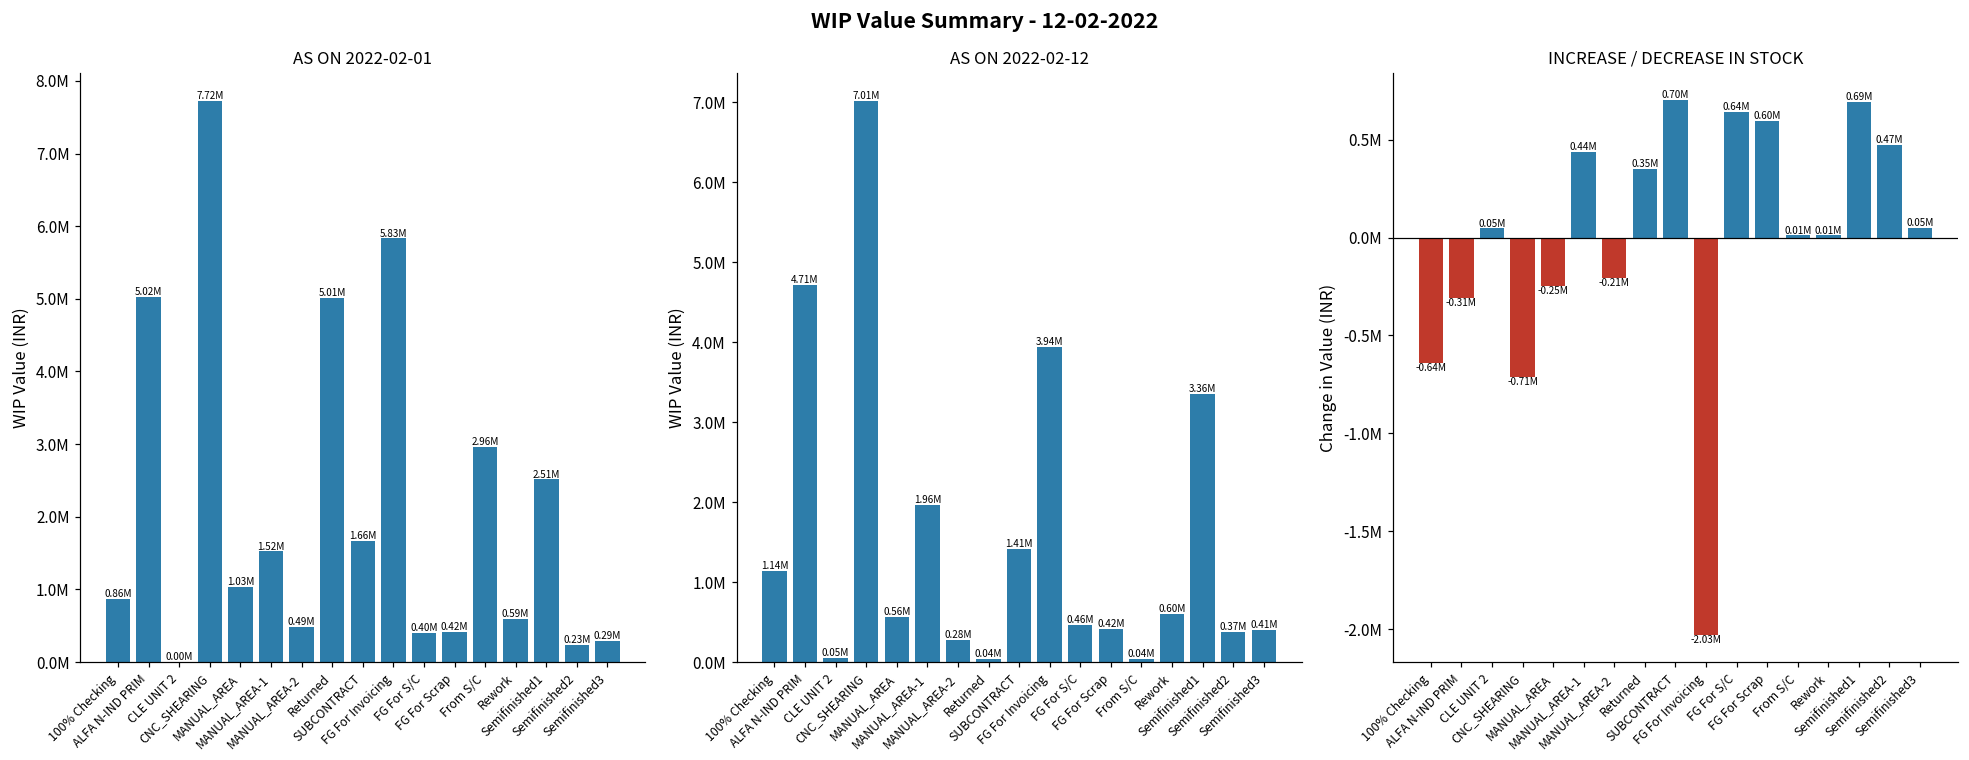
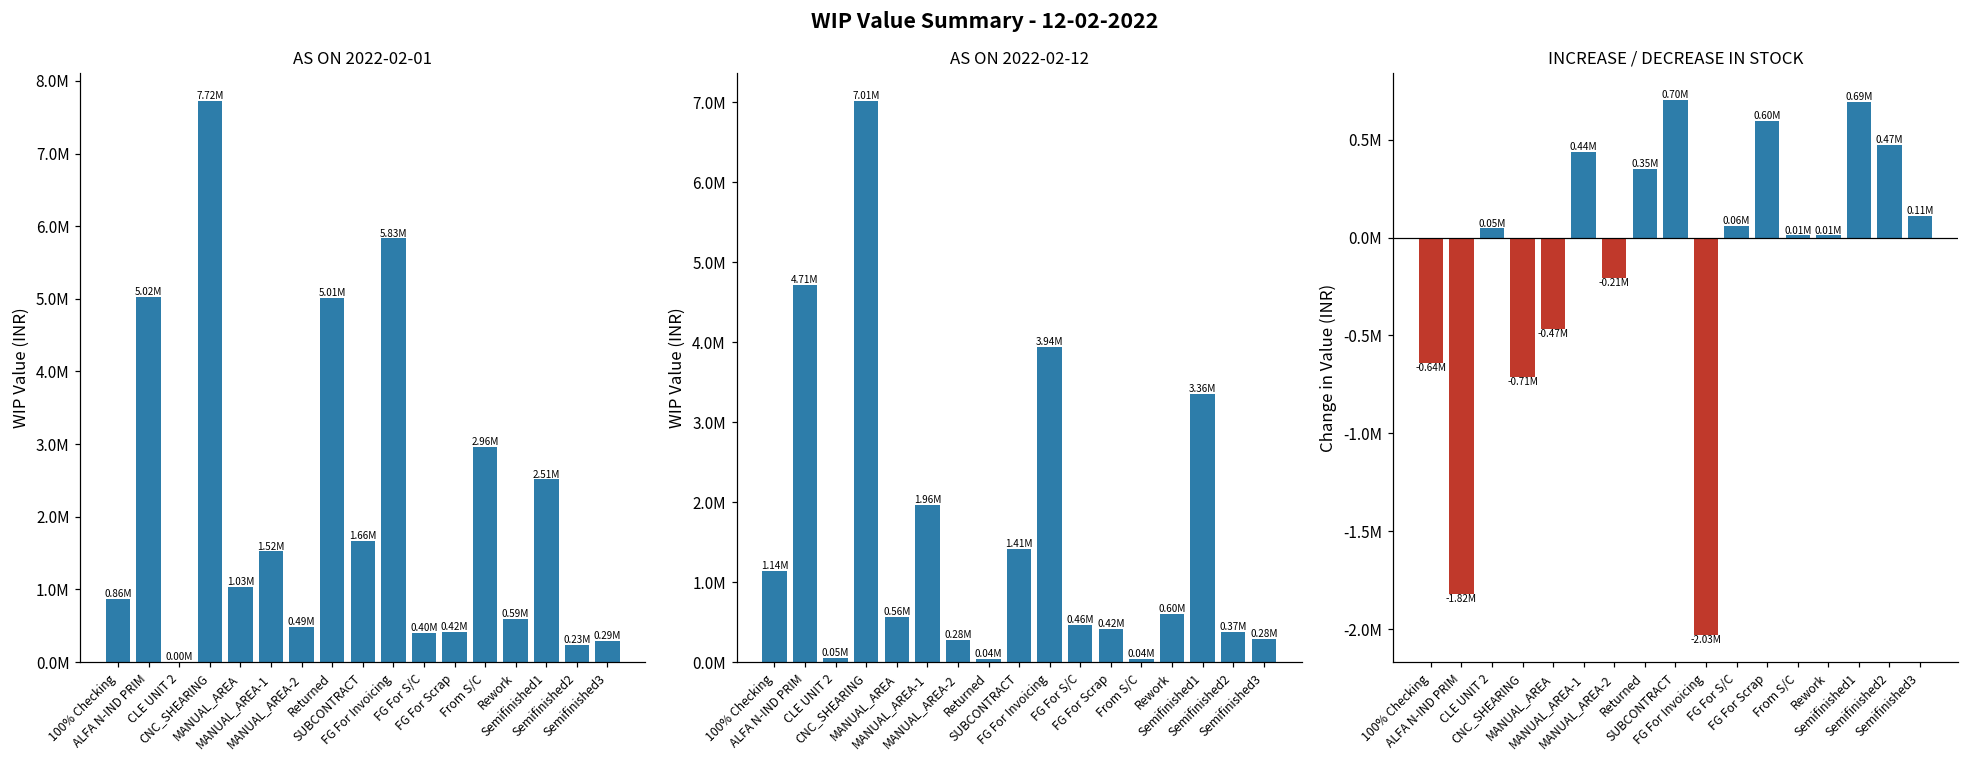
AS ON 2022-02-12, Semifinished3: 0.41M -> 0.28M
INCREASE / DECREASE IN STOCK, ALFA N-IND PRIM: -0.31M -> -1.82M
INCREASE / DECREASE IN STOCK, MANUAL_AREA: -0.25M -> -0.47M
INCREASE / DECREASE IN STOCK, FG For S/C: 0.64M -> 0.06M
INCREASE / DECREASE IN STOCK, Semifinished3: 0.05M -> 0.11M
